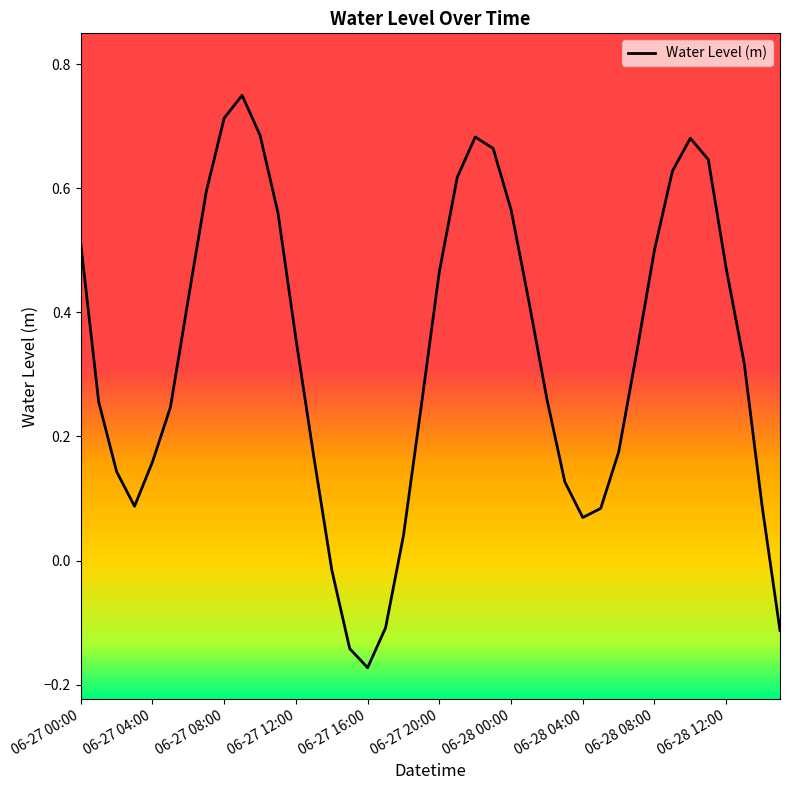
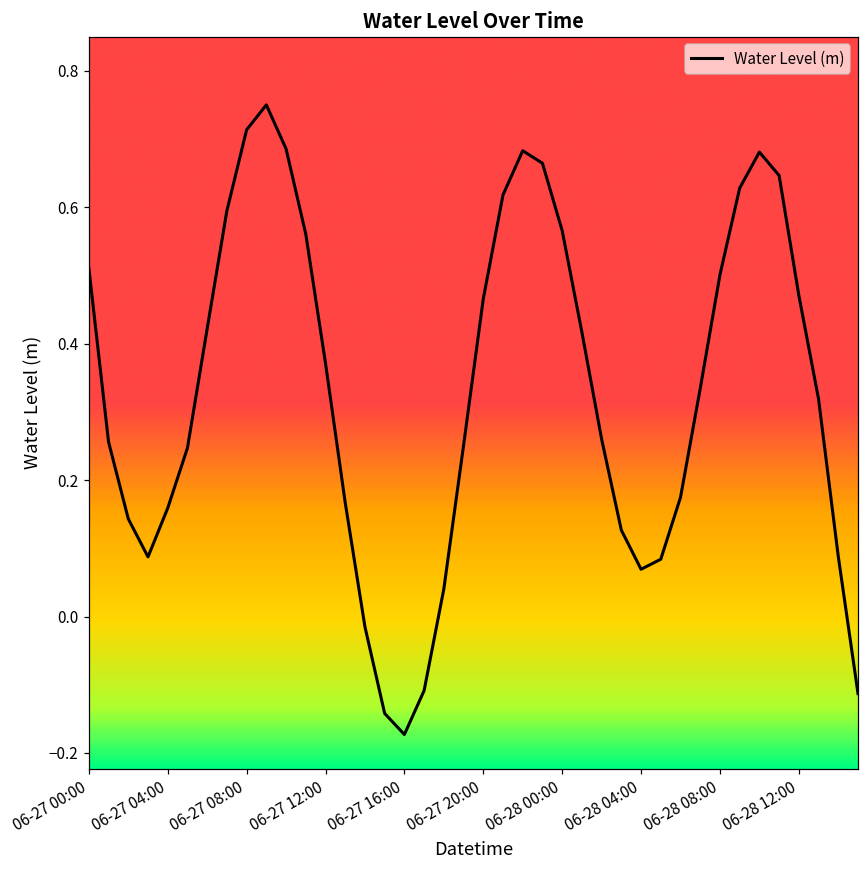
06-27 12:00: 0.36 -> 0.37
